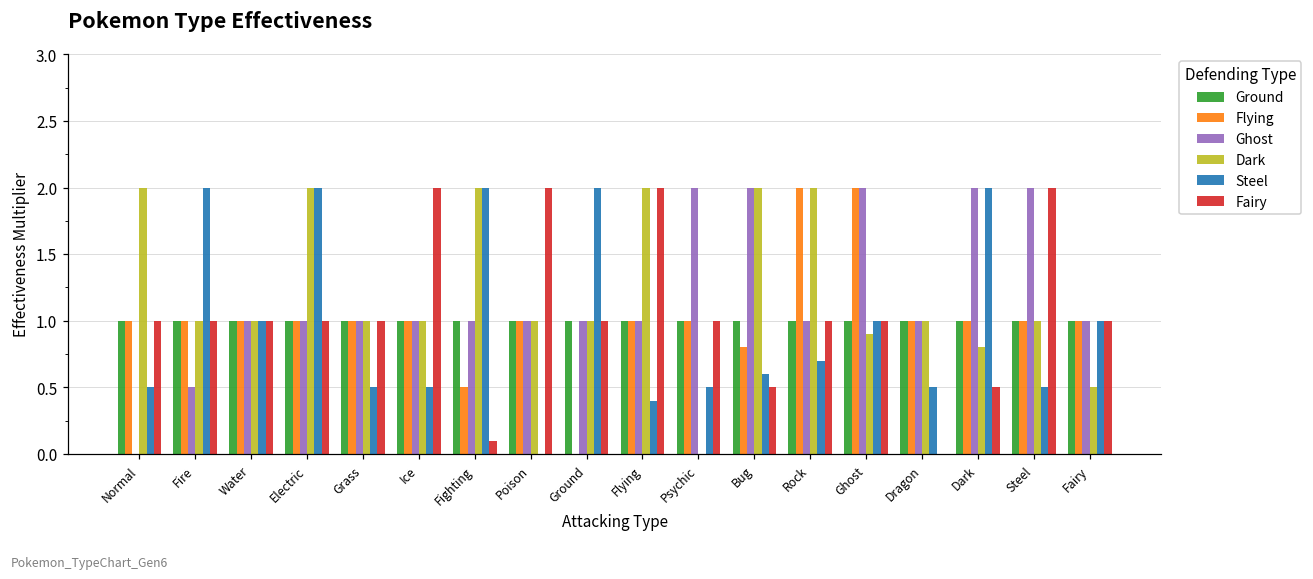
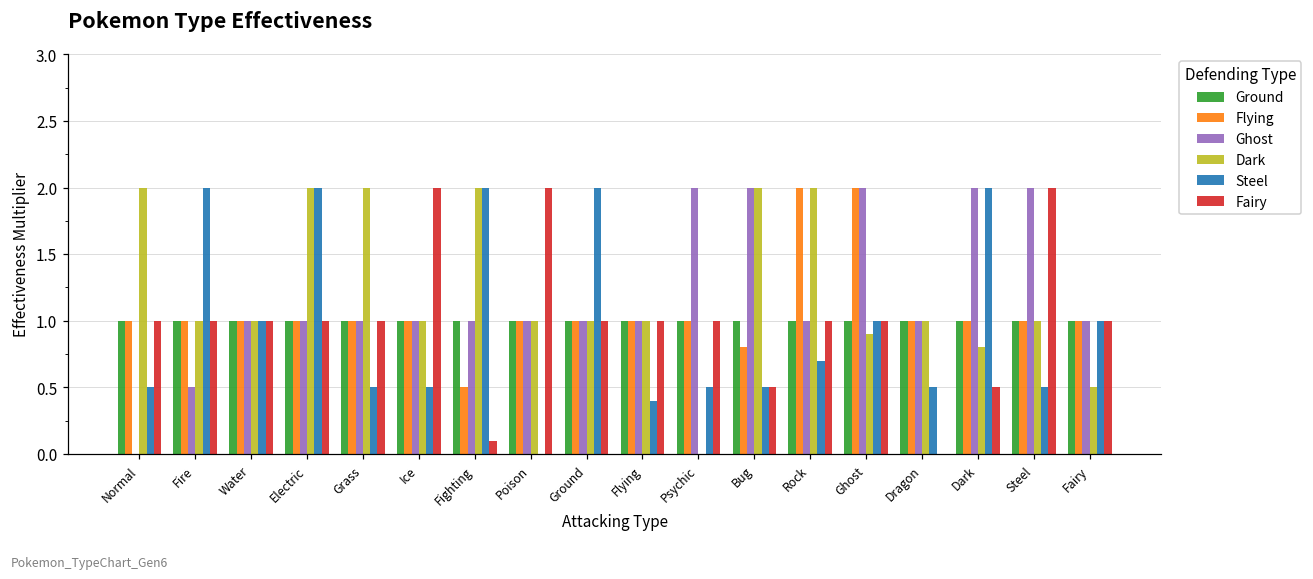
Dark, Grass: 1 -> 2
Flying, Ground: 0 -> 1
Dark, Flying: 2 -> 1
Fairy, Flying: 2 -> 1
Steel, Bug: 0.6 -> 0.5
